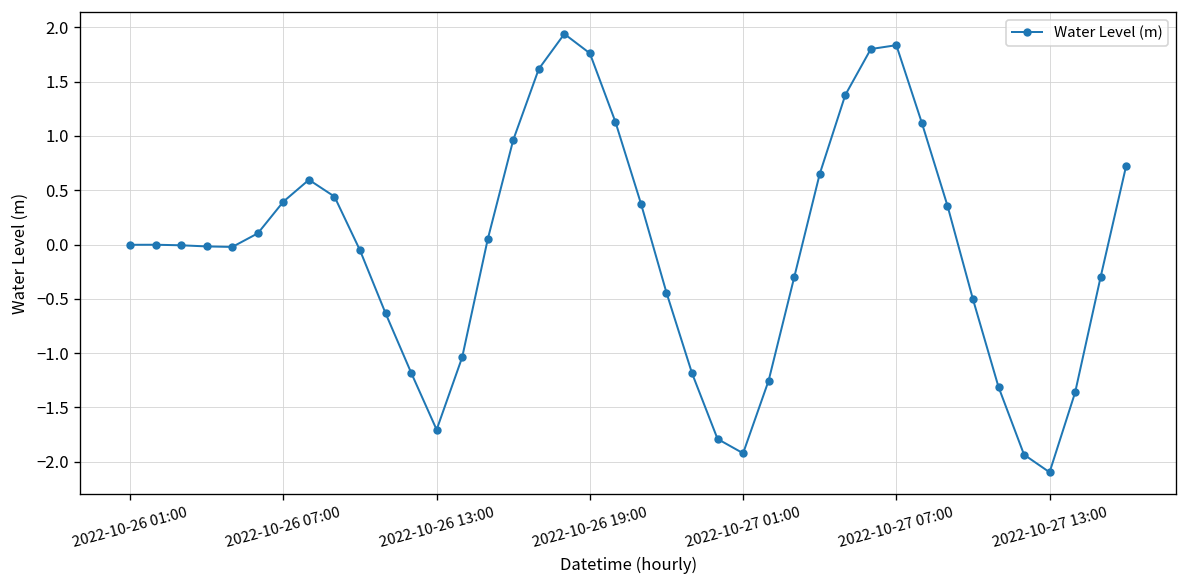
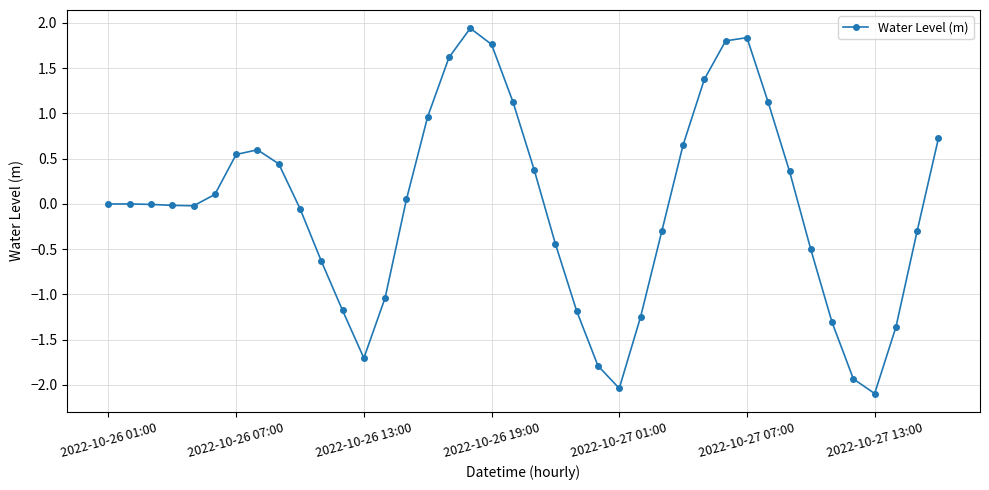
2022-10-26 07:00: 0.4 -> 0.5
2022-10-27 01:00: -1.9 -> -2.0
